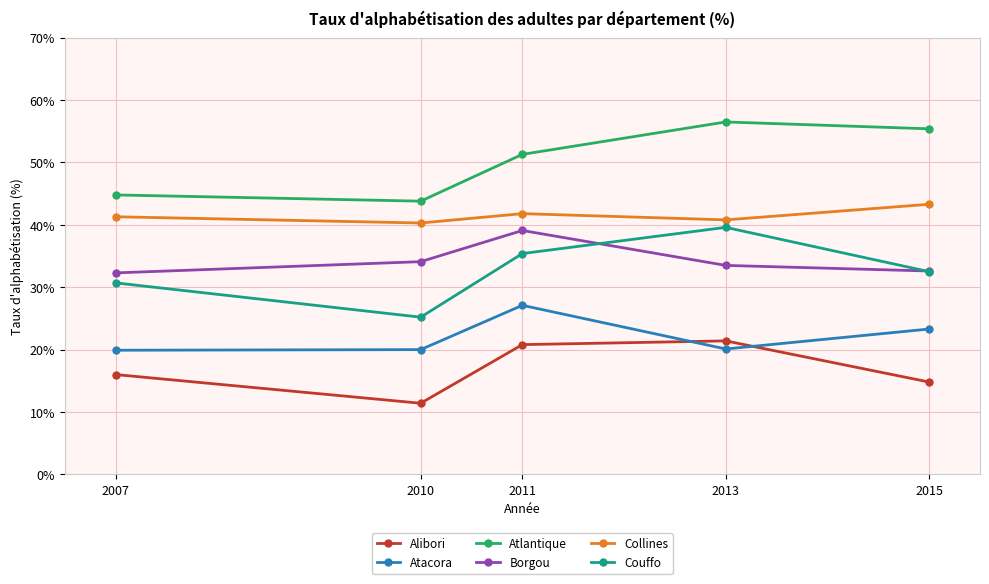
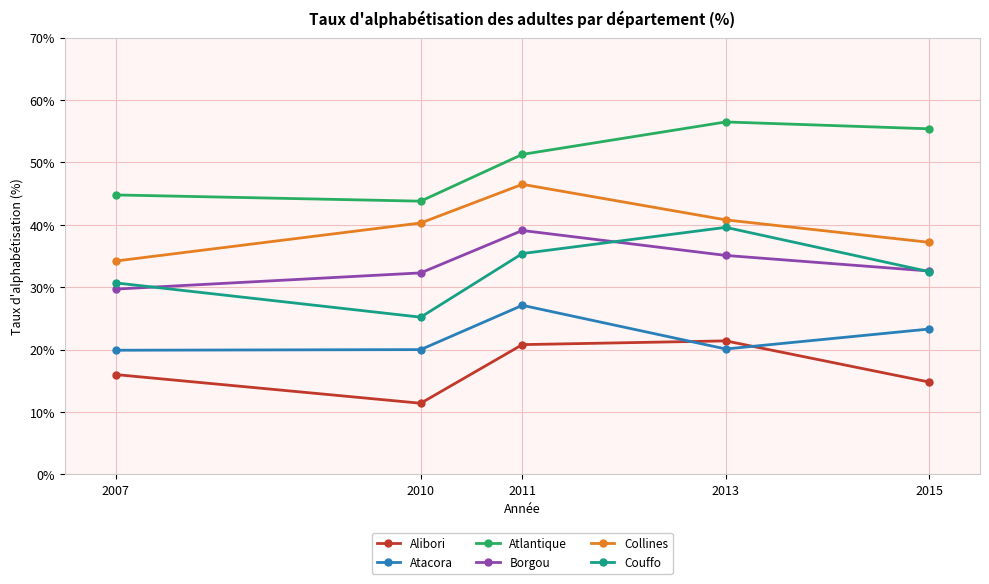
Borgou, 2007: 32% -> 30%
Collines, 2007: 41% -> 34%
Borgou, 2010: 34% -> 32%
Collines, 2011: 42% -> 47%
Borgou, 2013: 34% -> 35%
Collines, 2015: 43% -> 37%
